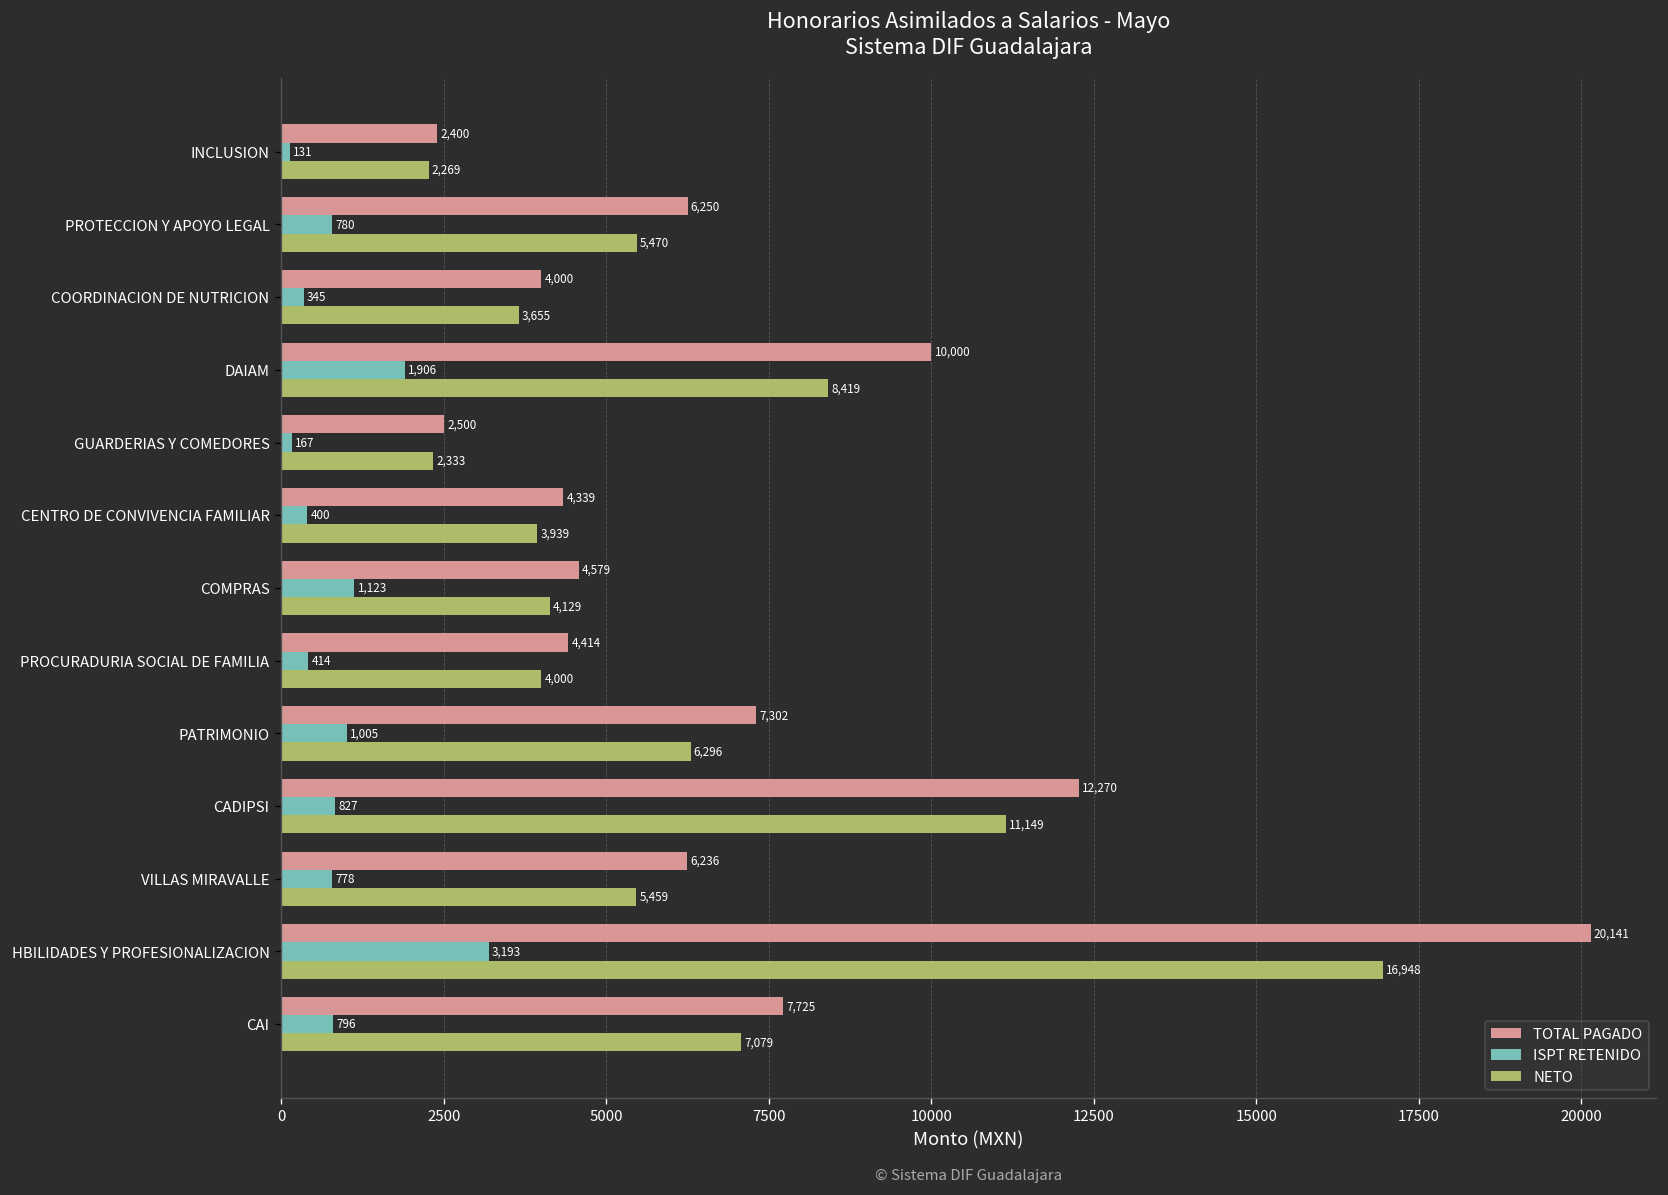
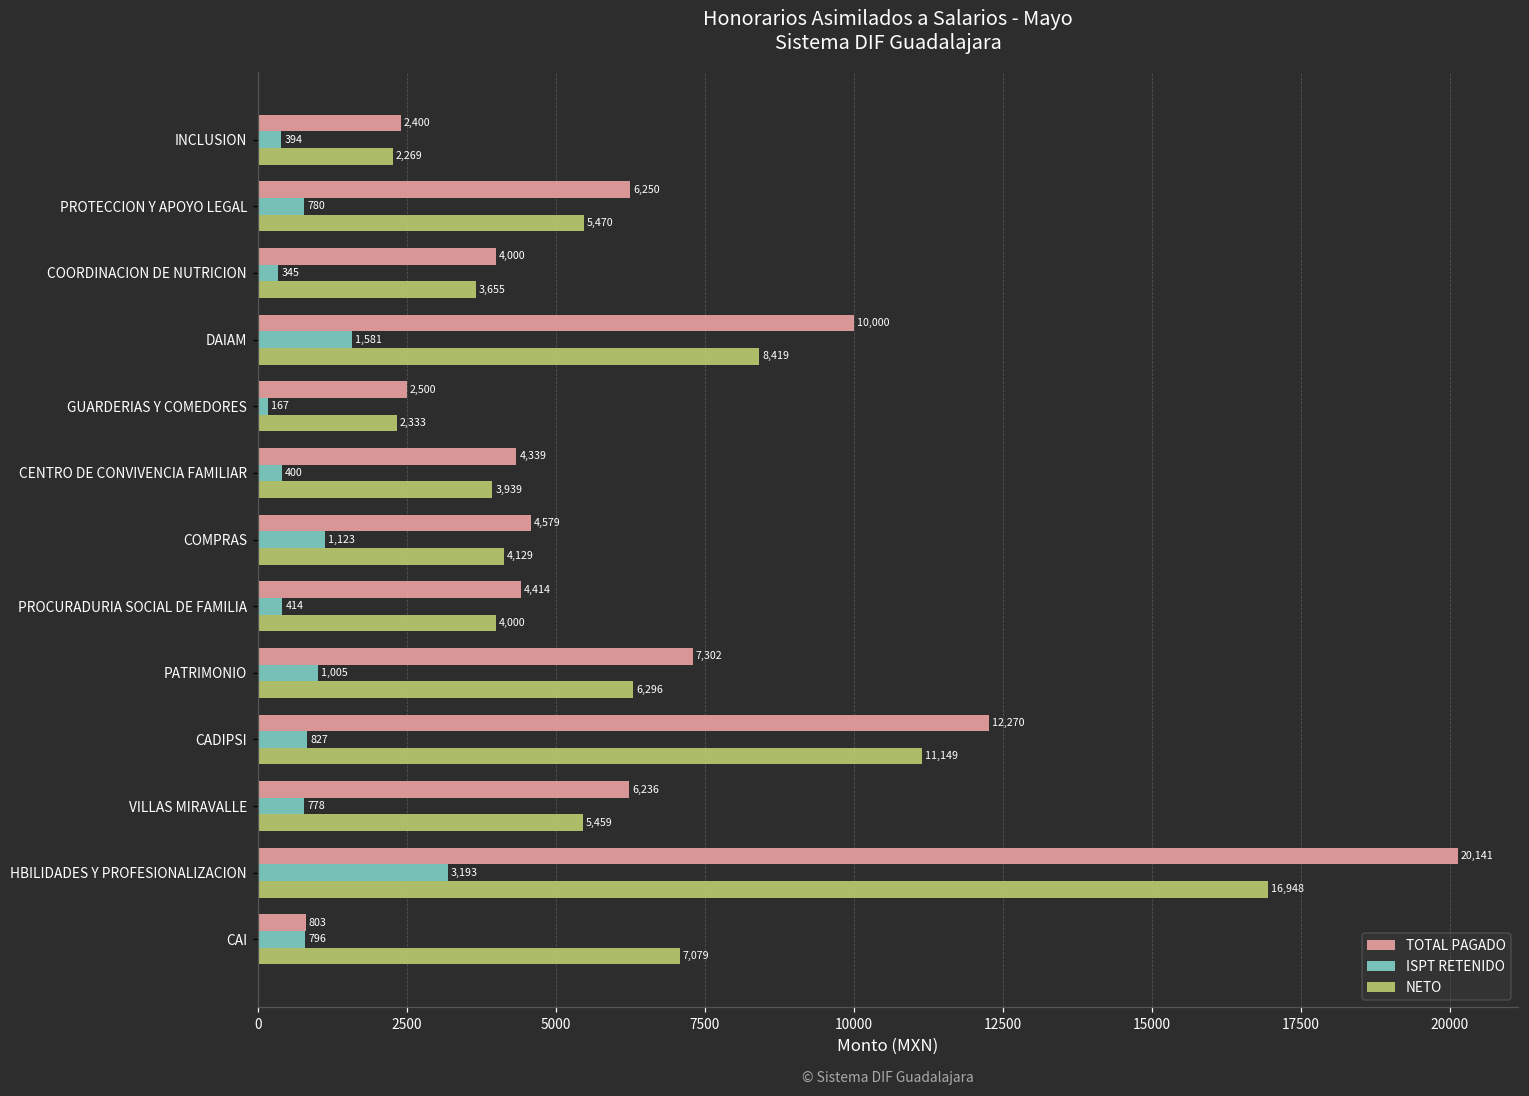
ISPT RETENIDO, INCLUSION: 131 -> 394
ISPT RETENIDO, DAIAM: 1,906 -> 1,581
TOTAL PAGADO, CAI: 7,725 -> 803
